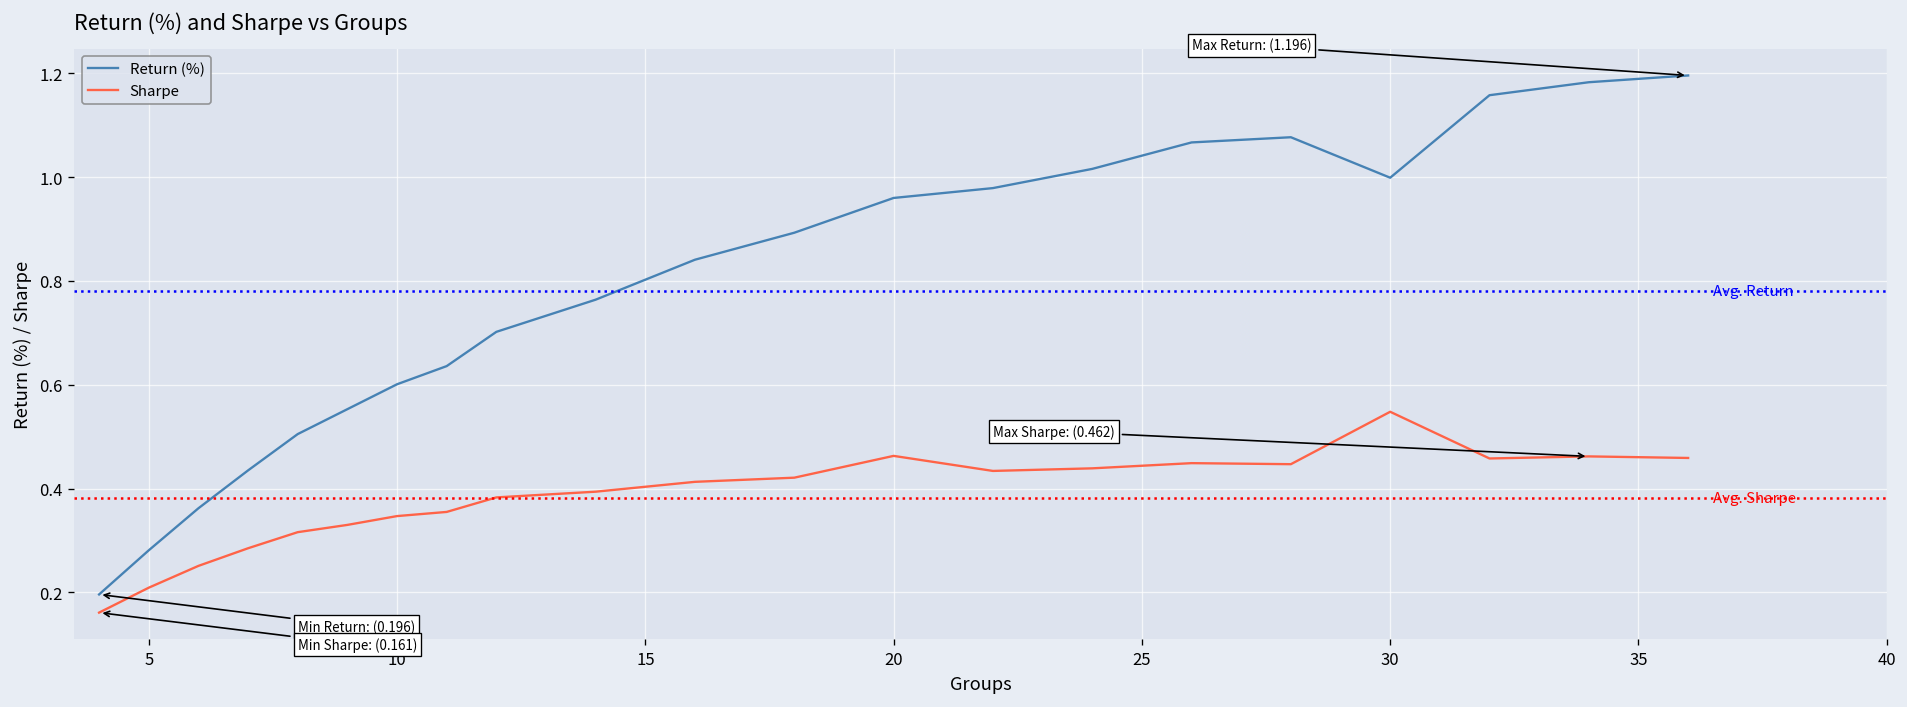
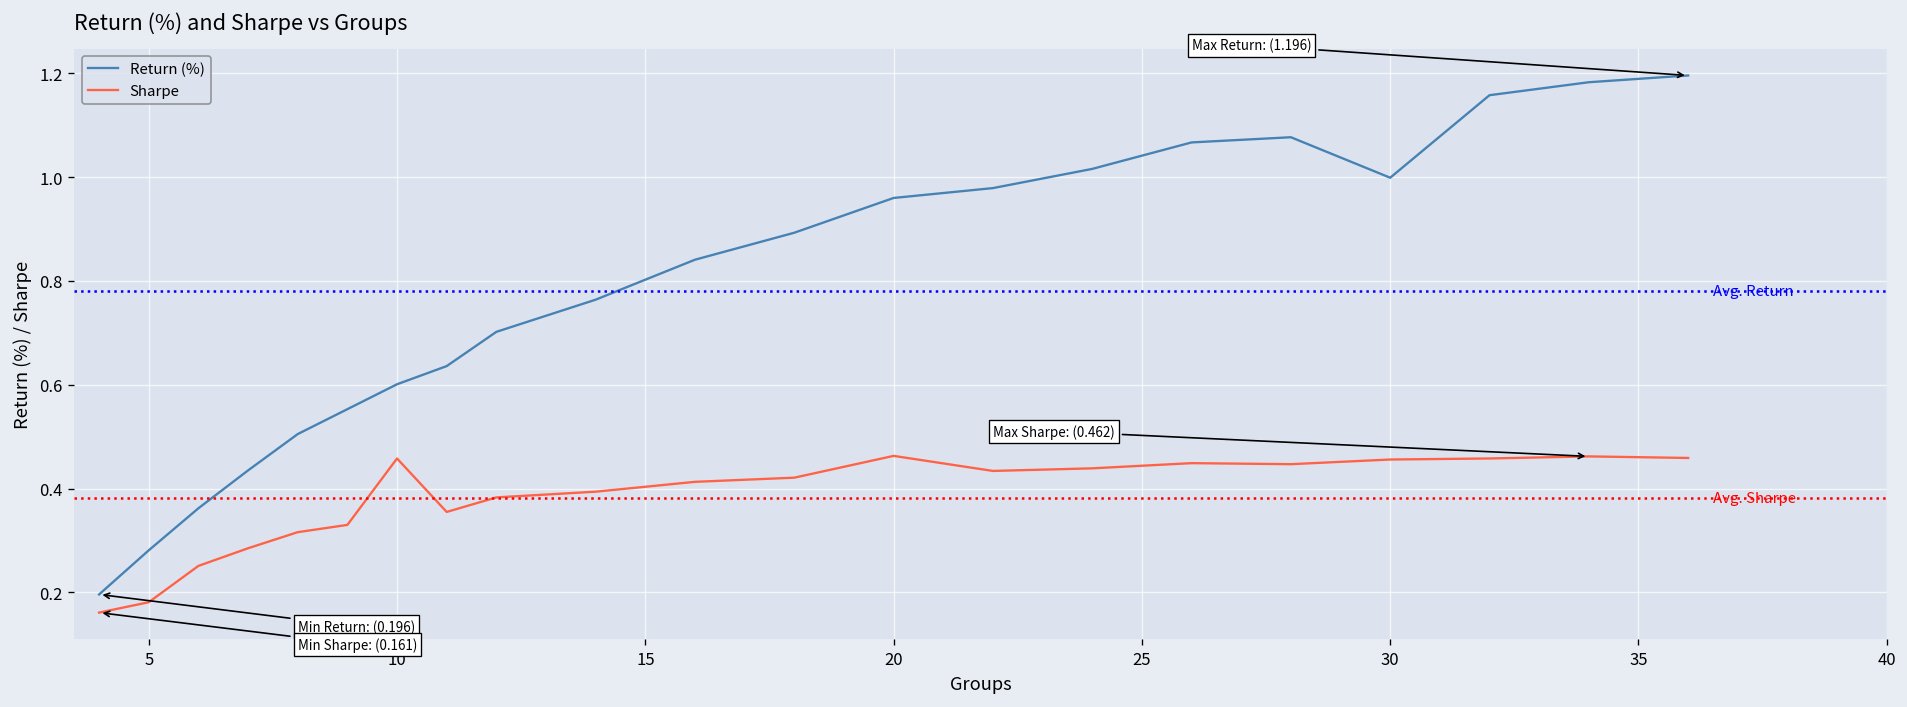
Sharpe, 5: 0.21 -> 0.18
Sharpe, 10: 0.35 -> 0.46
Sharpe, 30: 0.55 -> 0.46
